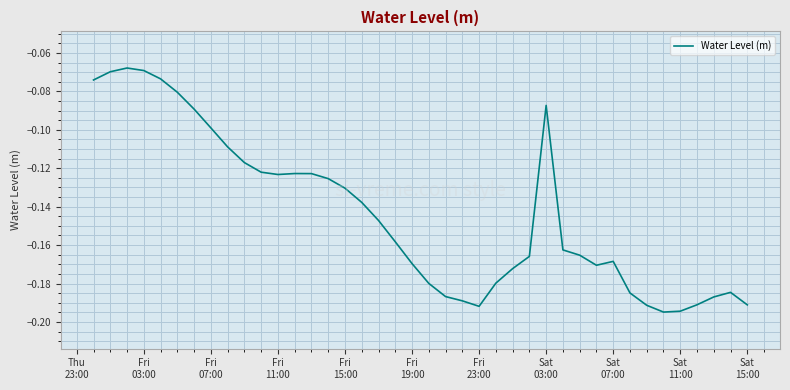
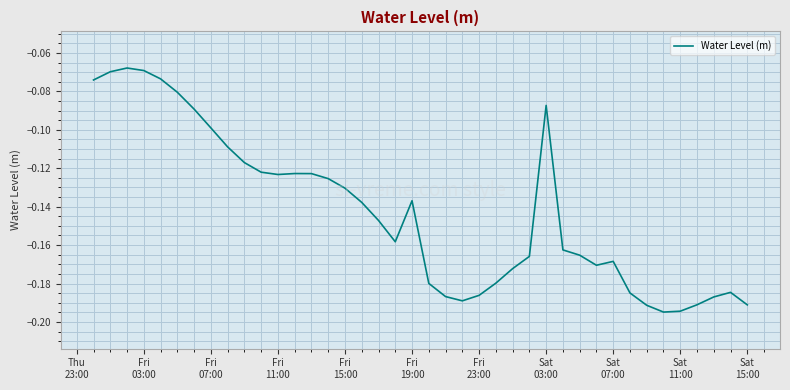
Fri 19:00: -0.170 -> -0.137
Fri 23:00: -0.192 -> -0.186
